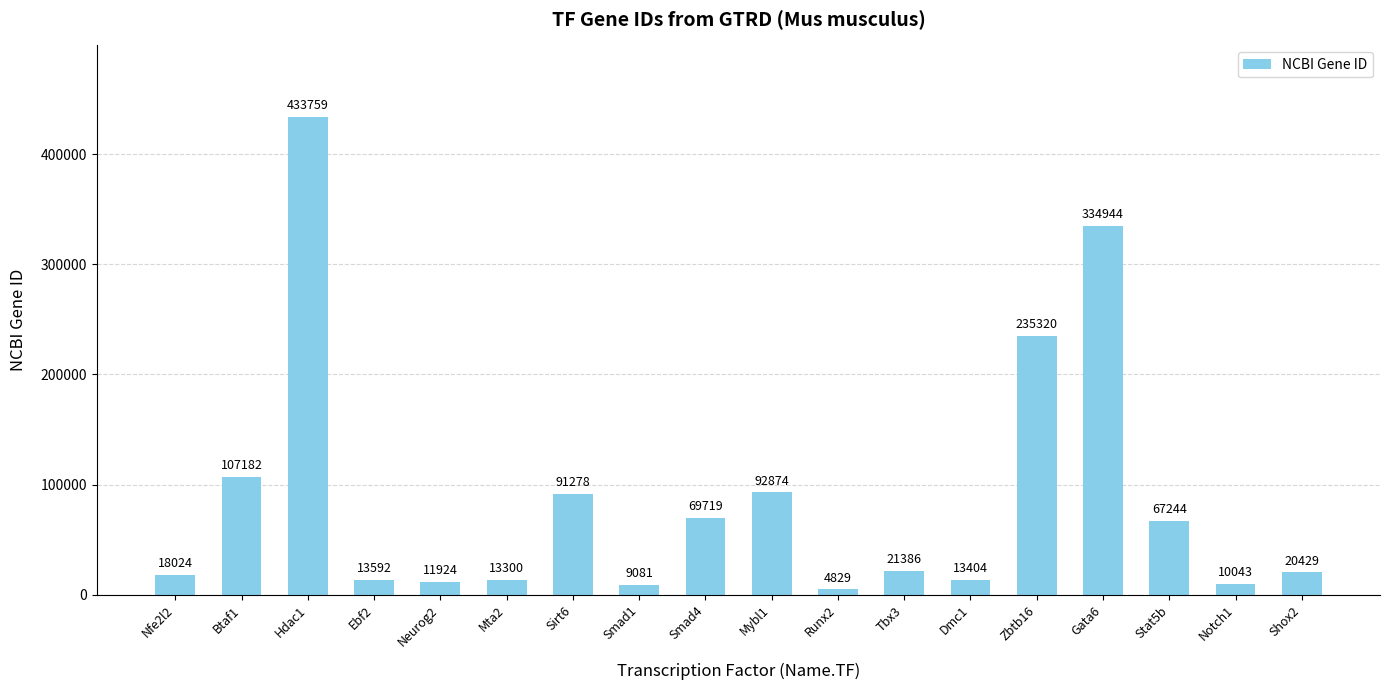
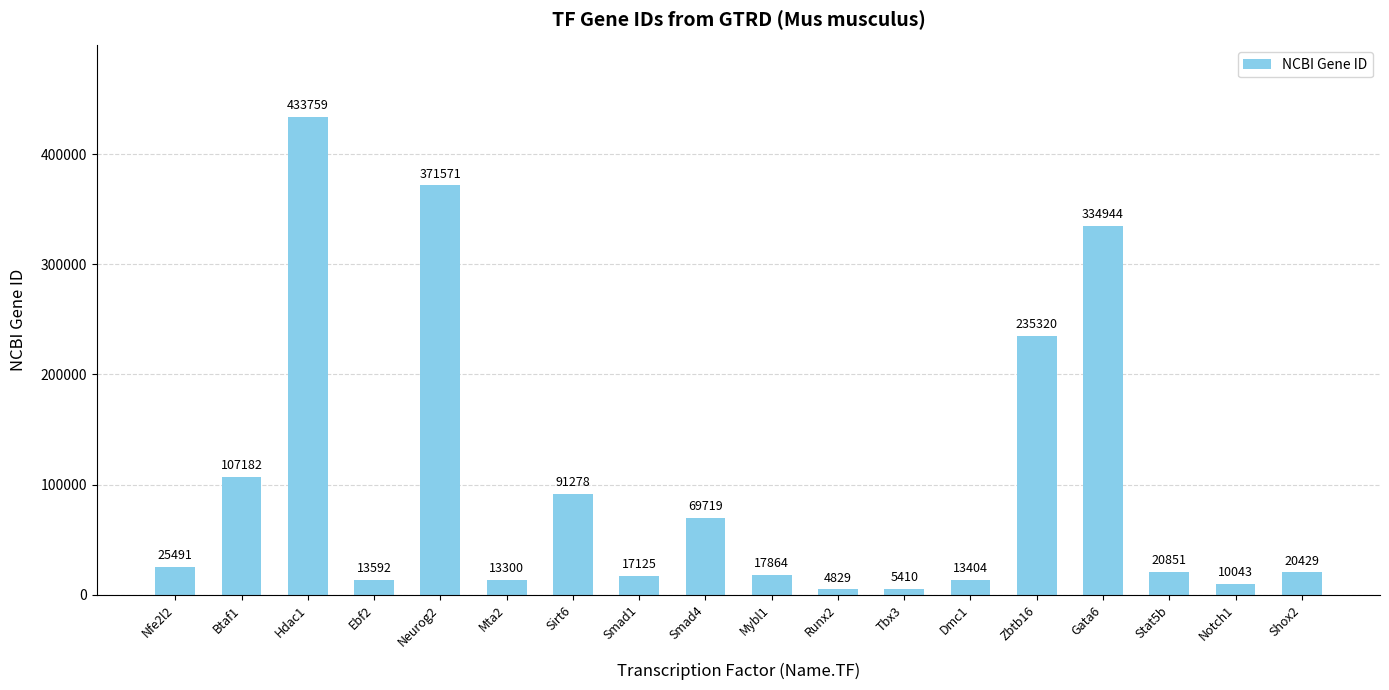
Nfe2l2: 18024 -> 25491
Neurog2: 11924 -> 371571
Smad1: 9081 -> 17125
Mybl1: 92874 -> 17864
Tbx3: 21386 -> 5410
Stat5b: 67244 -> 20851
